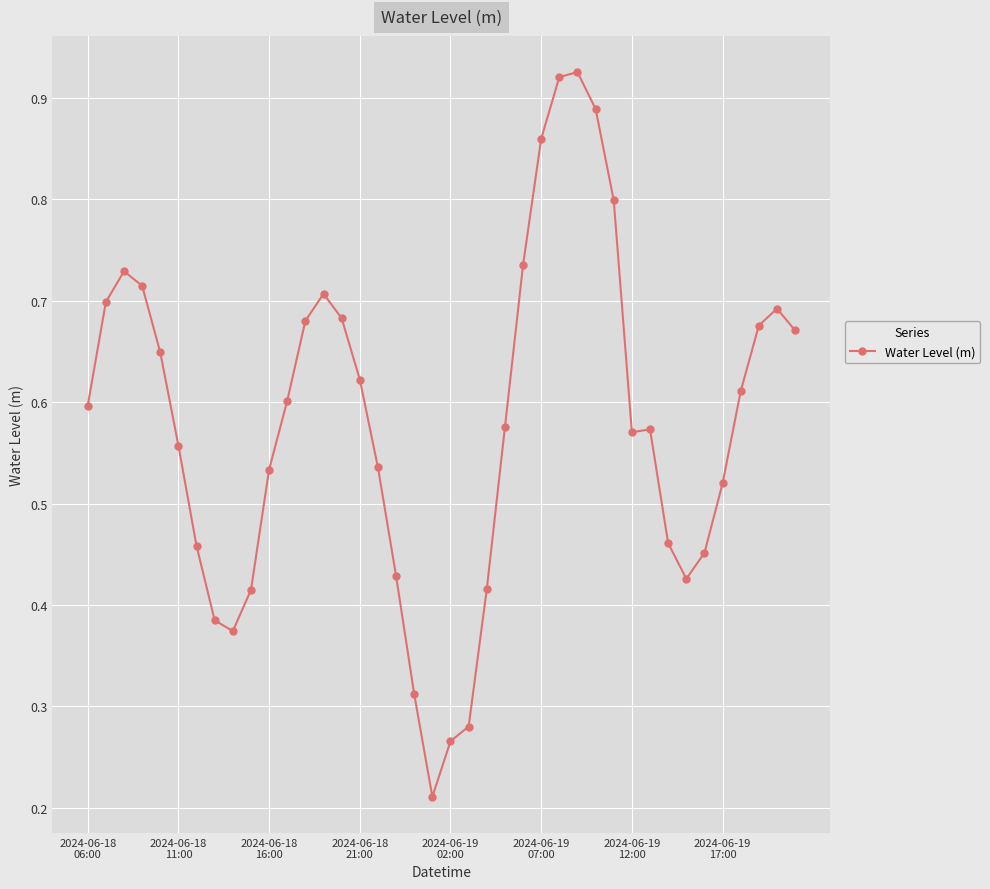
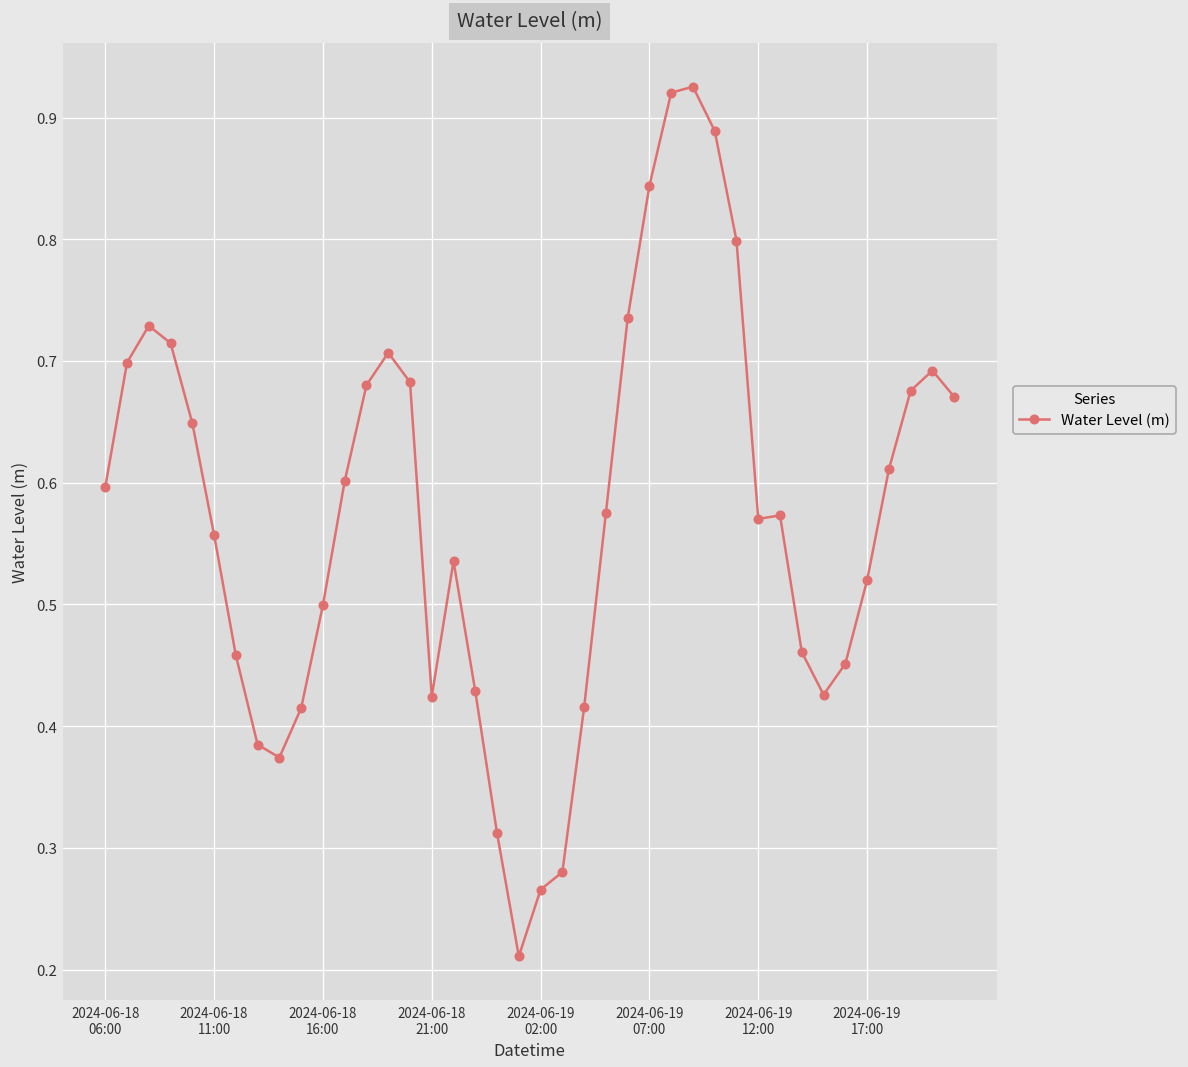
2024-06-18 16:00: 0.533 -> 0.499
2024-06-18 21:00: 0.622 -> 0.424
2024-06-19 07:00: 0.860 -> 0.844
